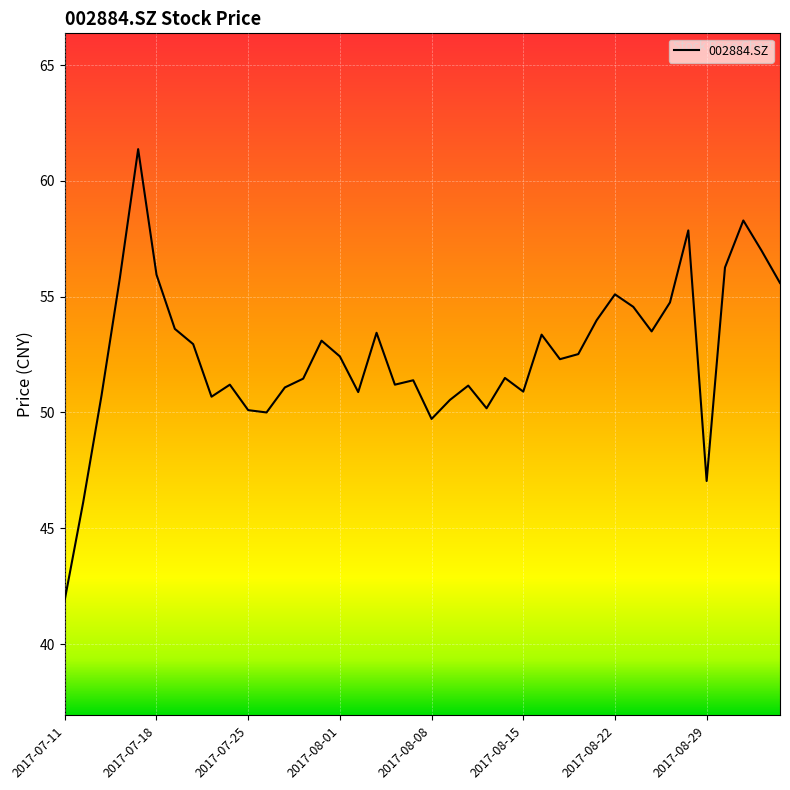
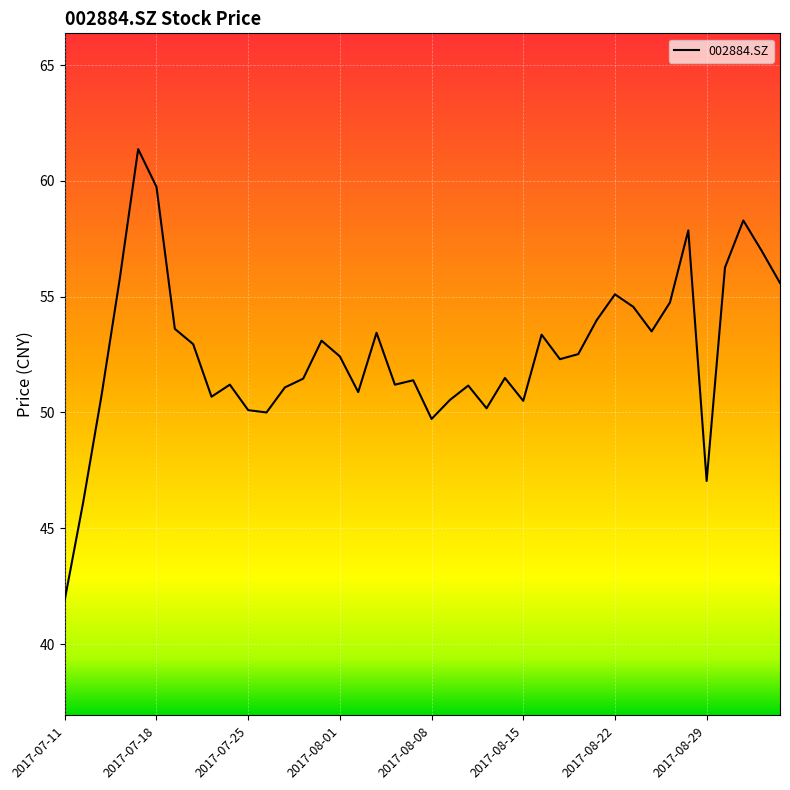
2017-07-18: 56.0 -> 59.7
2017-08-15: 50.9 -> 50.5
